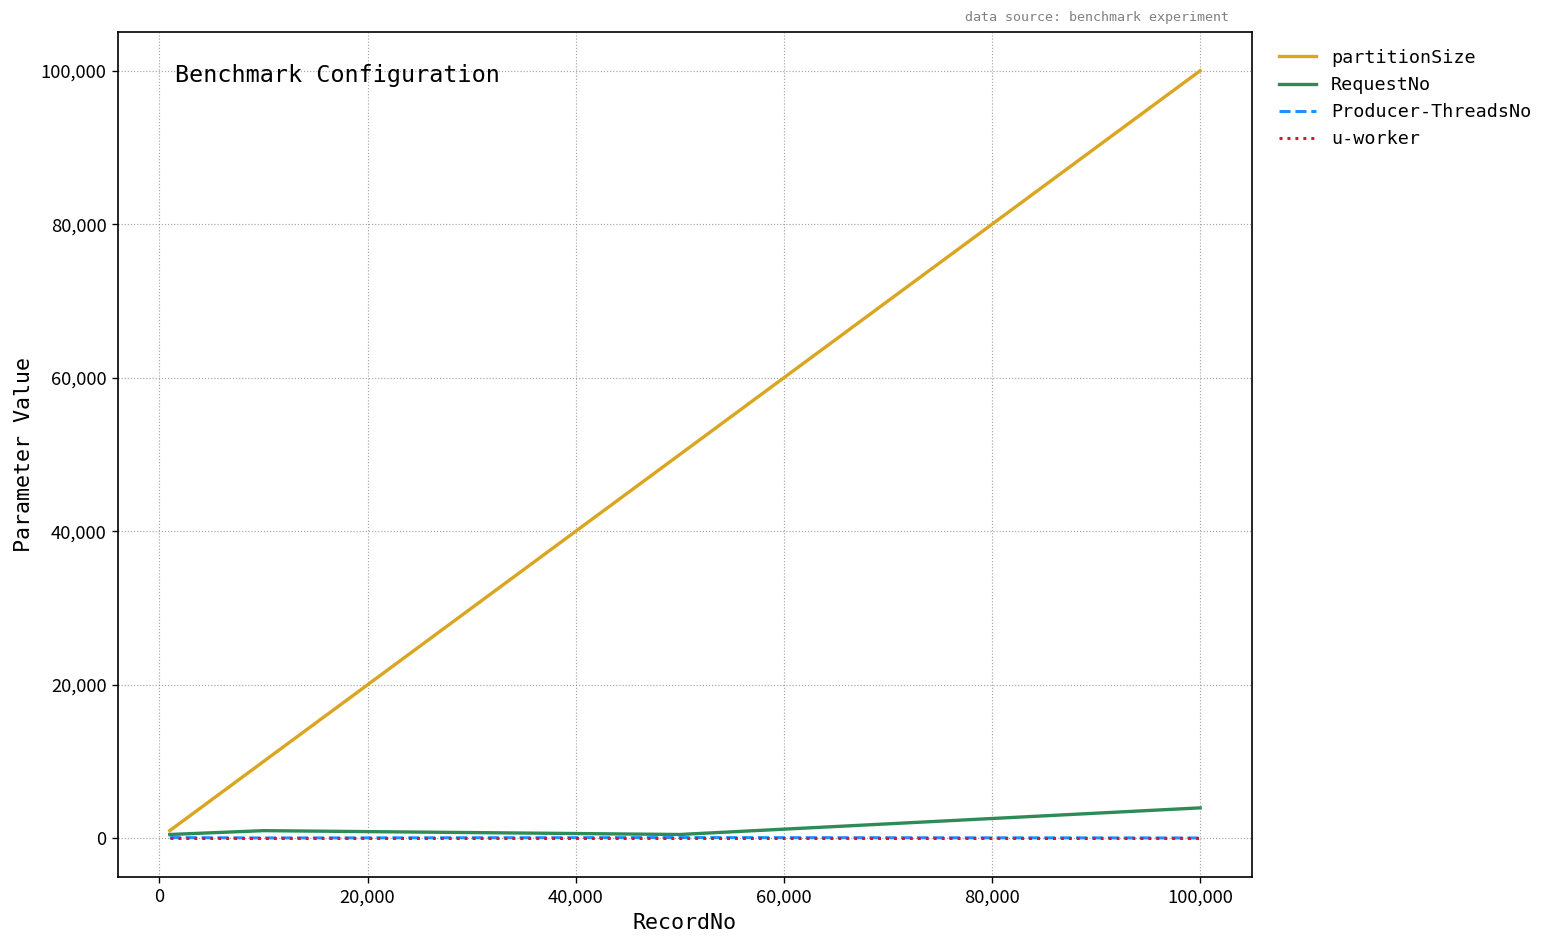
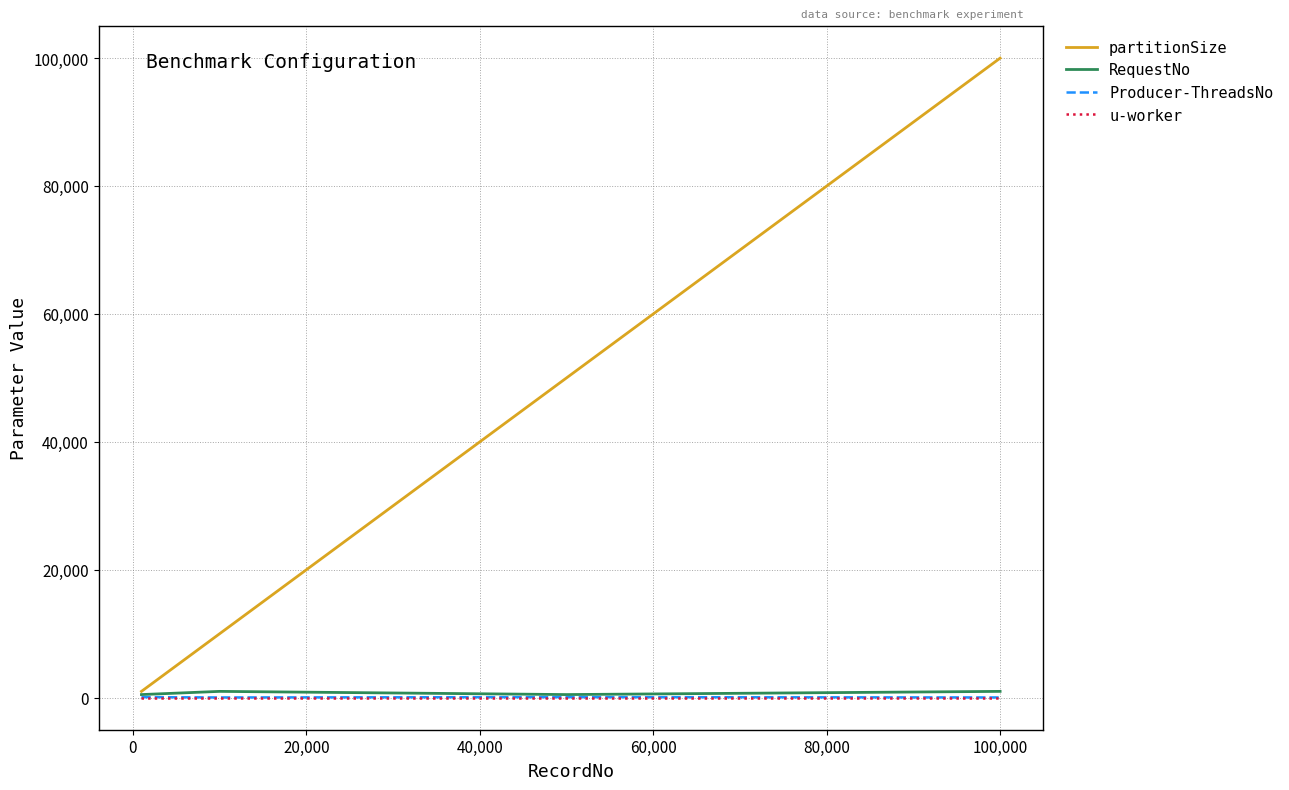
RequestNo, 100,000: 4,000 -> 1,000
